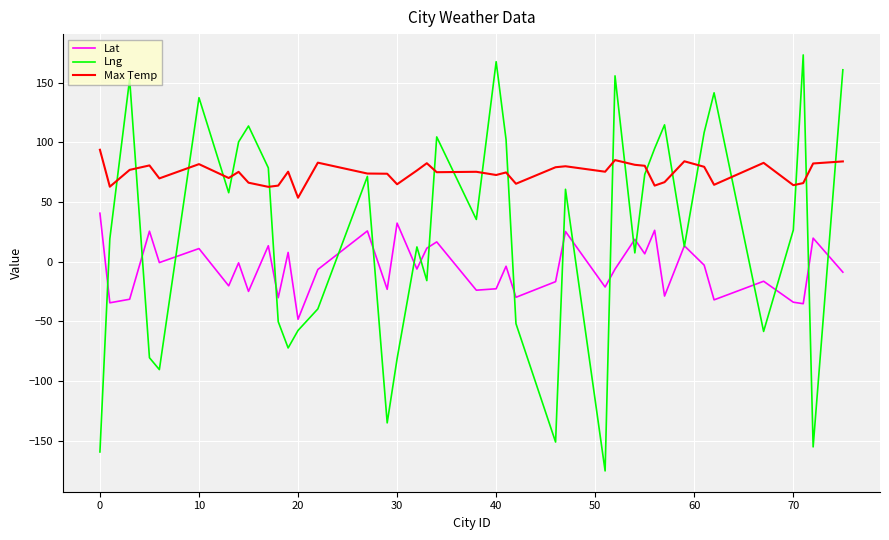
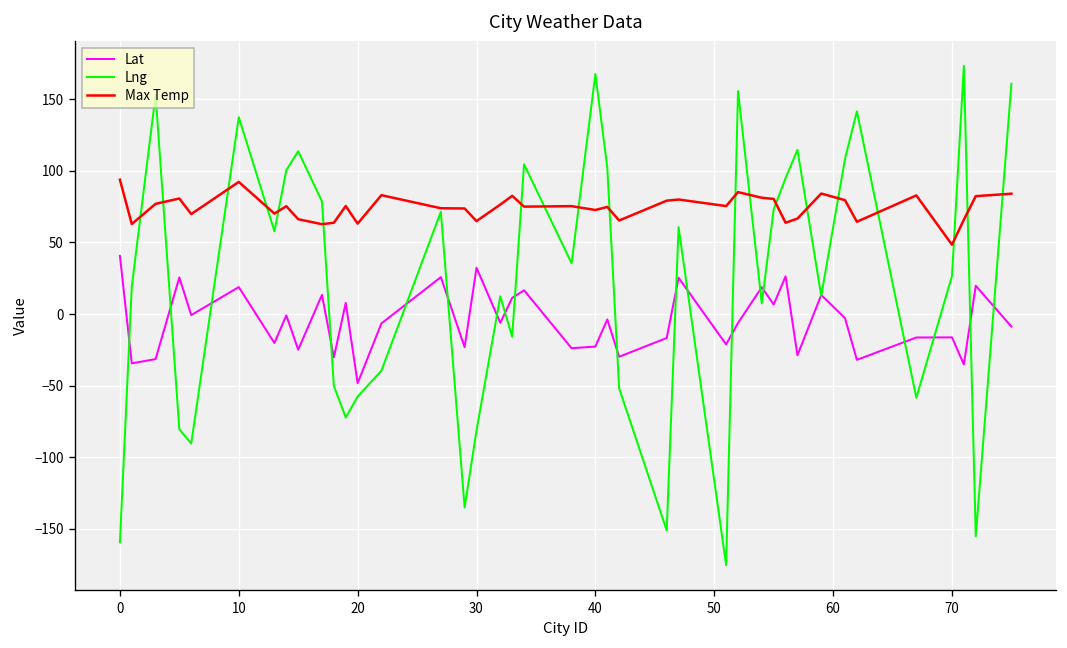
Lat, 10: 11 -> 19
Max Temp, 10: 82 -> 92
Max Temp, 20: 54 -> 63
Lat, 70: -34 -> -16
Max Temp, 70: 64 -> 48
